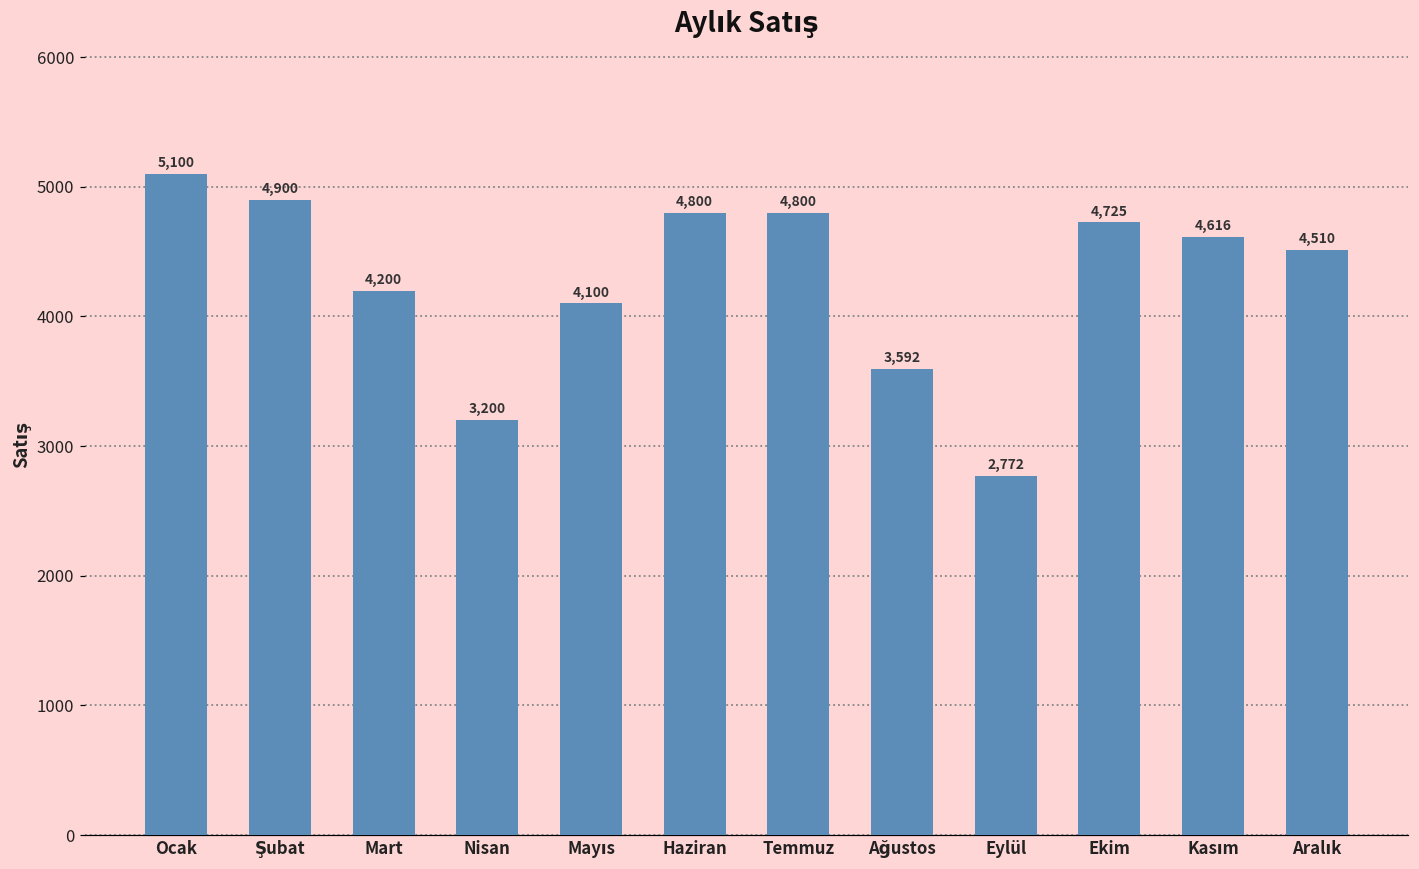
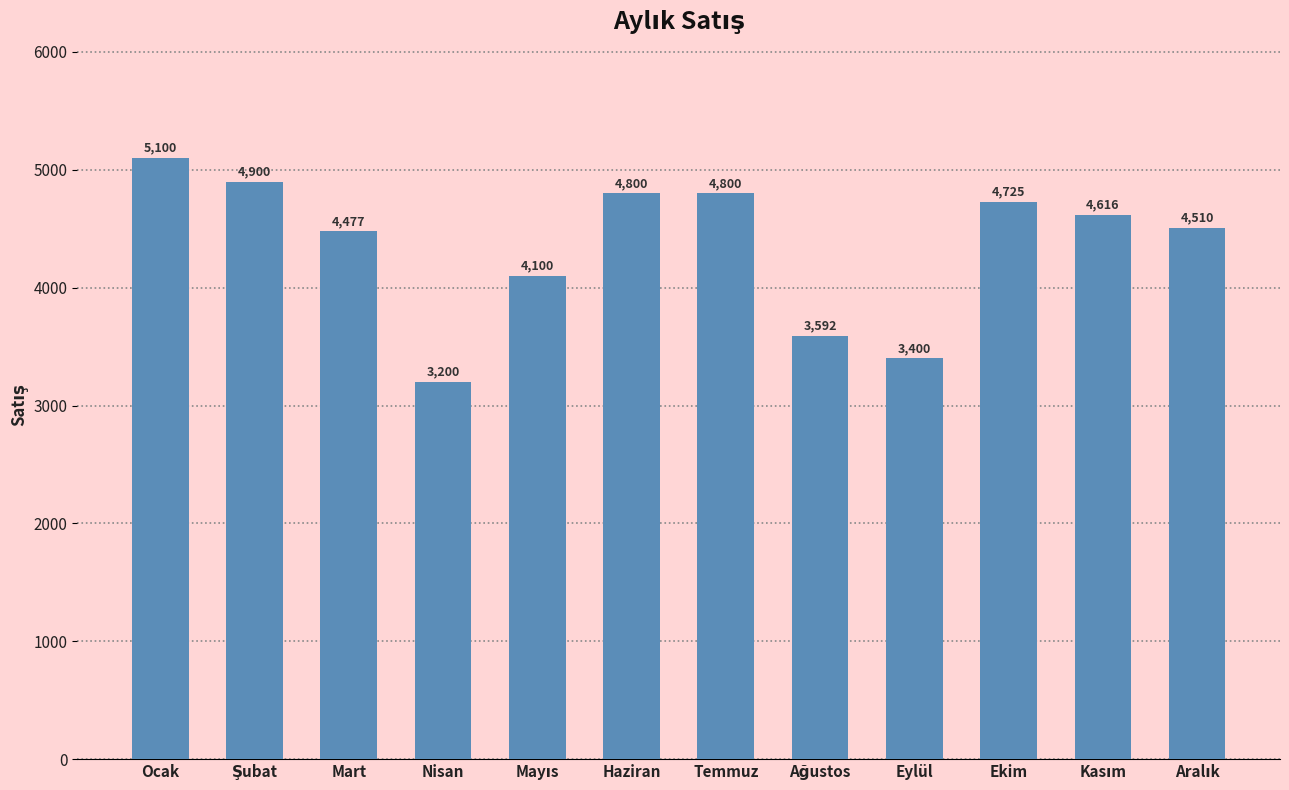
Mart: 4,200 -> 4,477
Eylül: 2,772 -> 3,400
